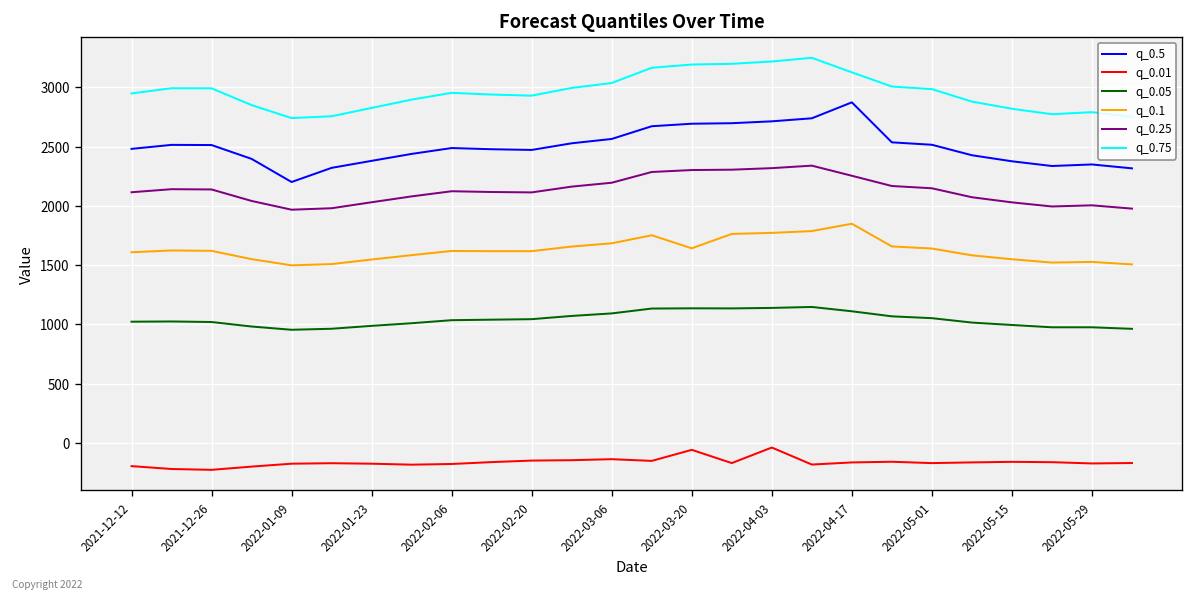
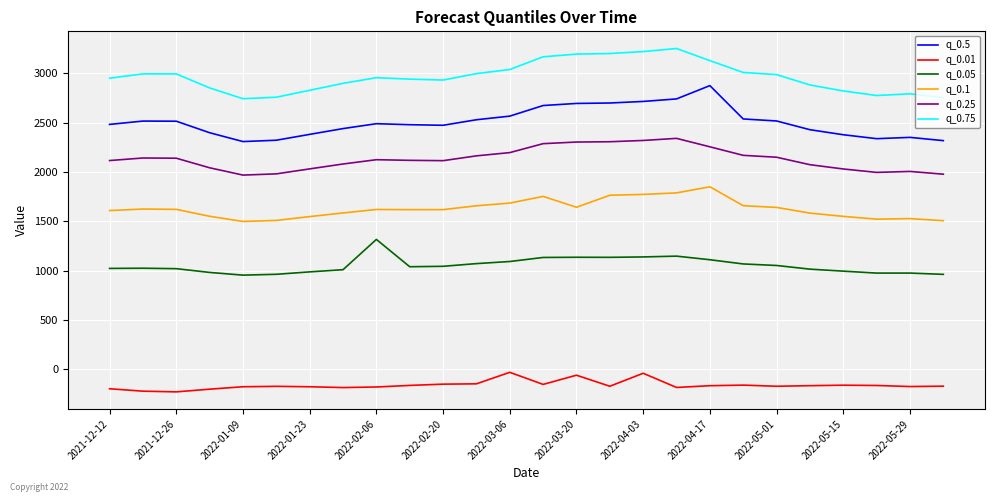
q_0.5, 2022-01-09: 2200 -> 2300
q_0.05, 2022-02-06: 1000 -> 1300
q_0.01, 2022-03-06: -100 -> 0
